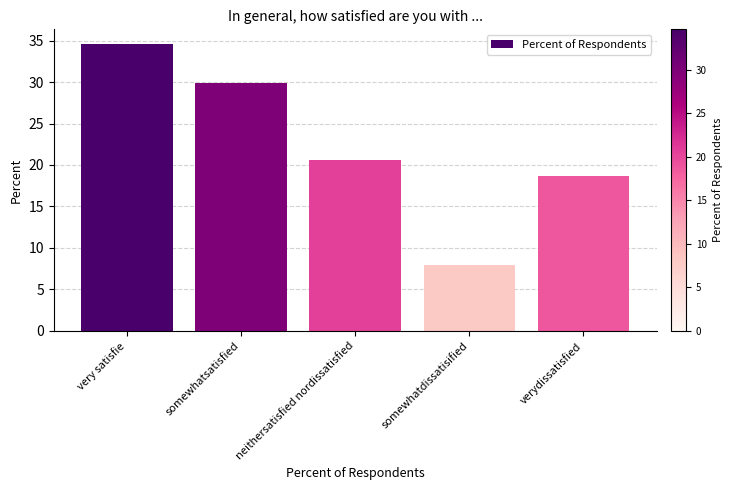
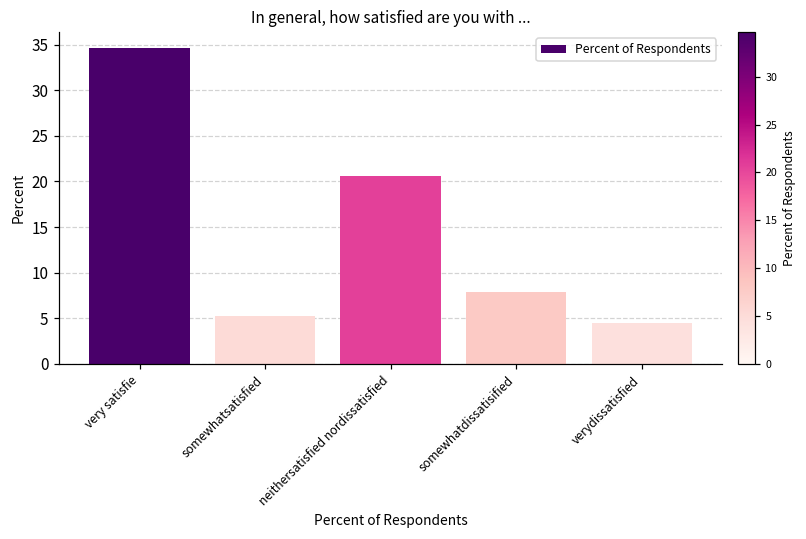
somewhatsatisfied: 30 -> 5
verydissatisfied: 19 -> 4
